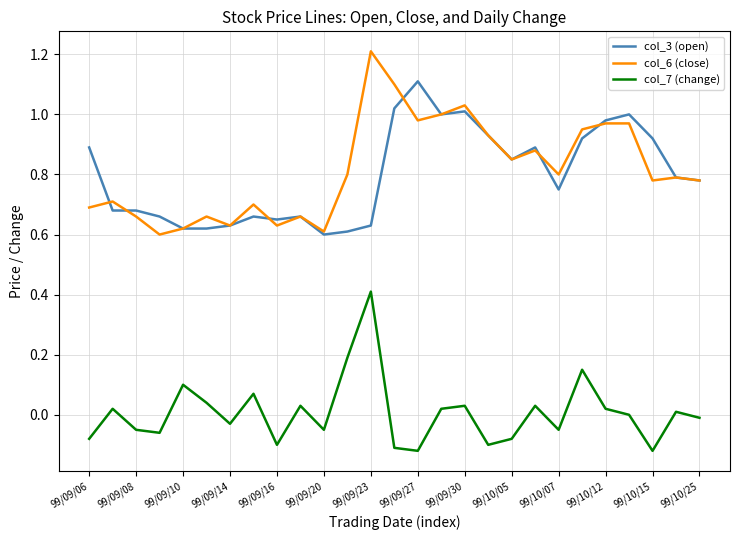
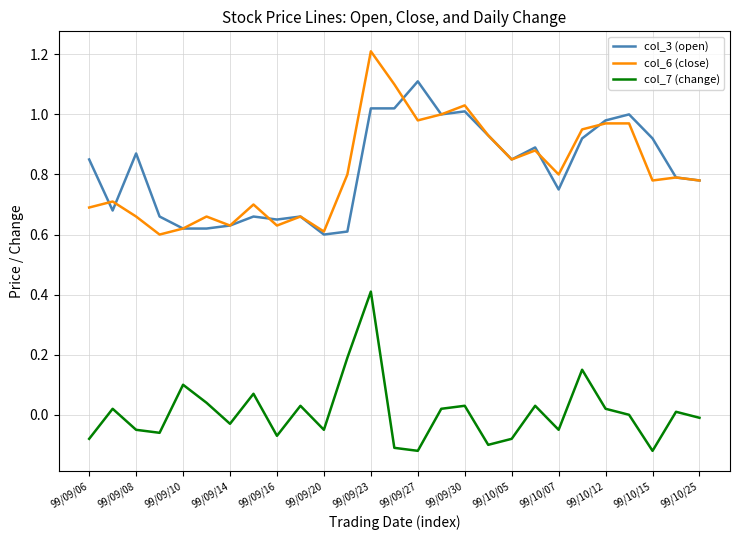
col_3 (open), 99/09/06: 0.89 -> 0.85
col_3 (open), 99/09/08: 0.68 -> 0.87
col_7 (change), 99/09/16: -0.10 -> -0.07
col_3 (open), 99/09/23: 0.63 -> 1.02
